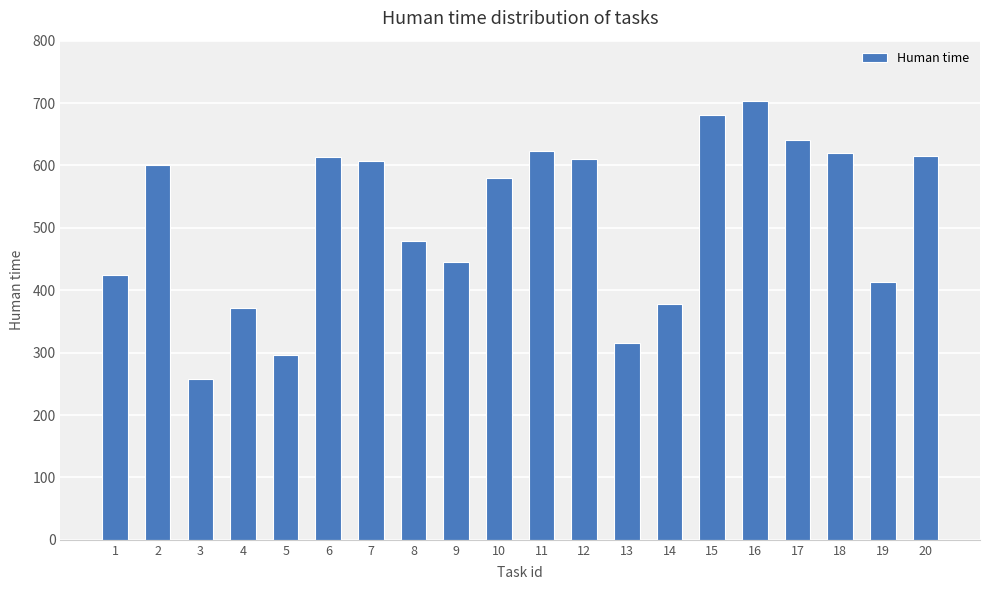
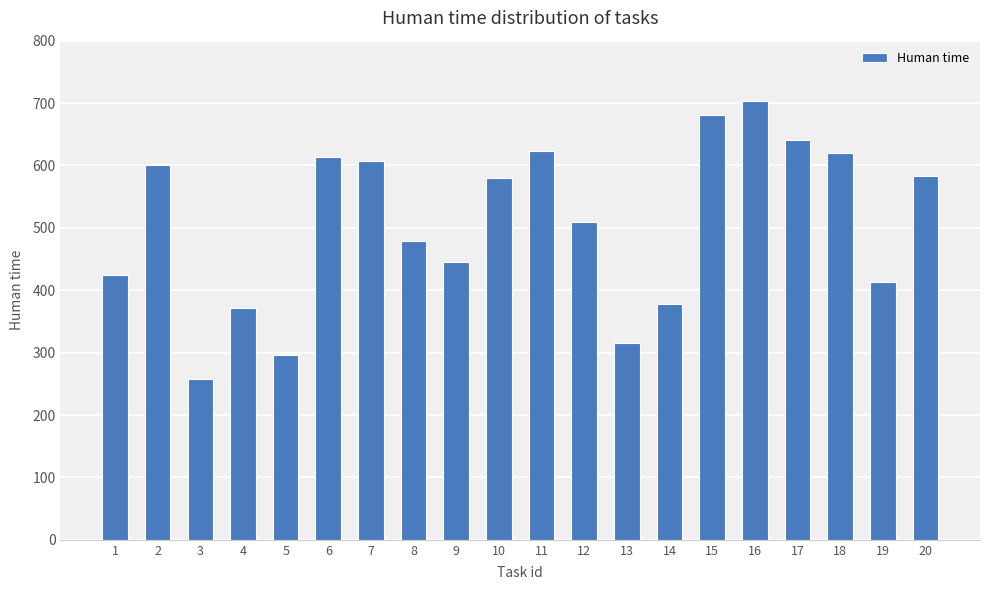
12: 610 -> 510
20: 620 -> 580
